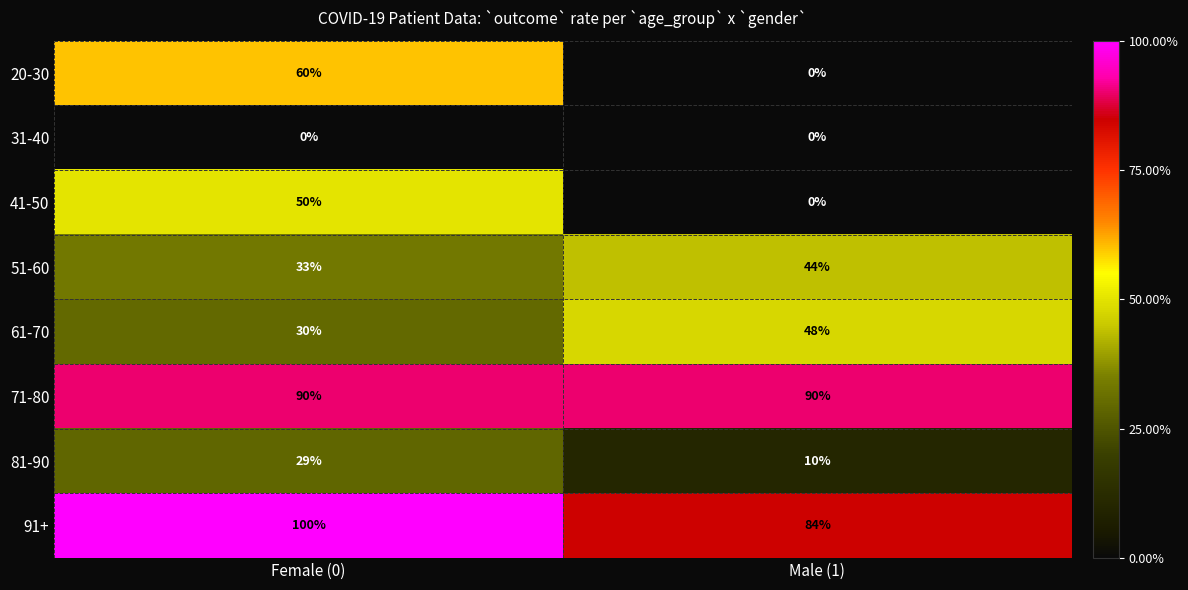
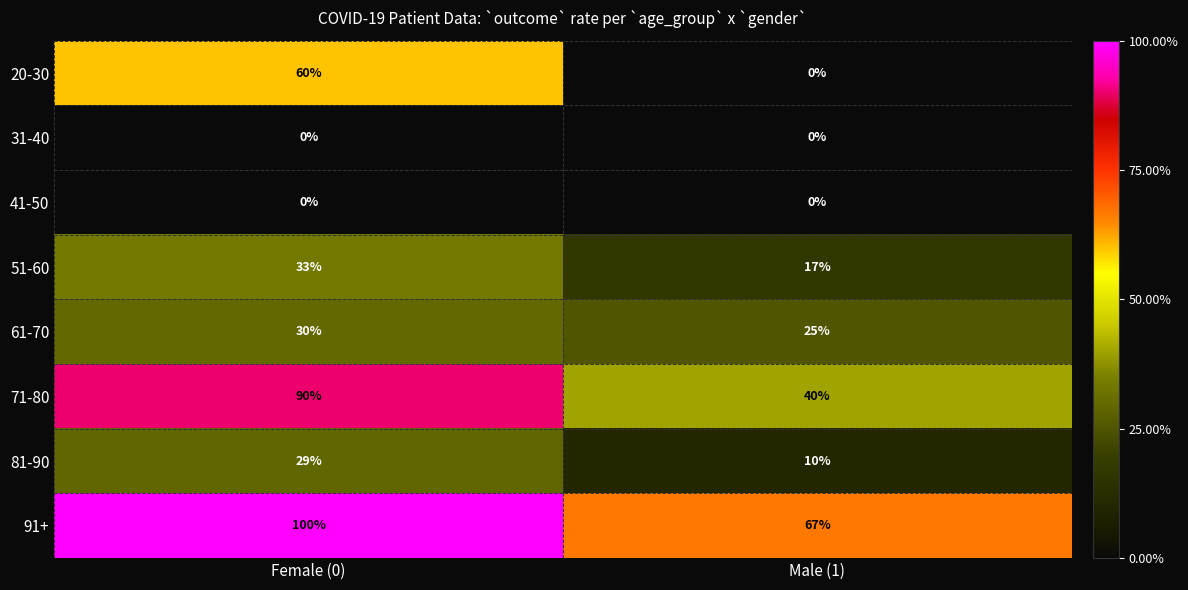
41-50, Female (0): 50% -> 0%
51-60, Male (1): 44% -> 17%
61-70, Male (1): 48% -> 25%
71-80, Male (1): 90% -> 40%
91+, Male (1): 84% -> 67%
